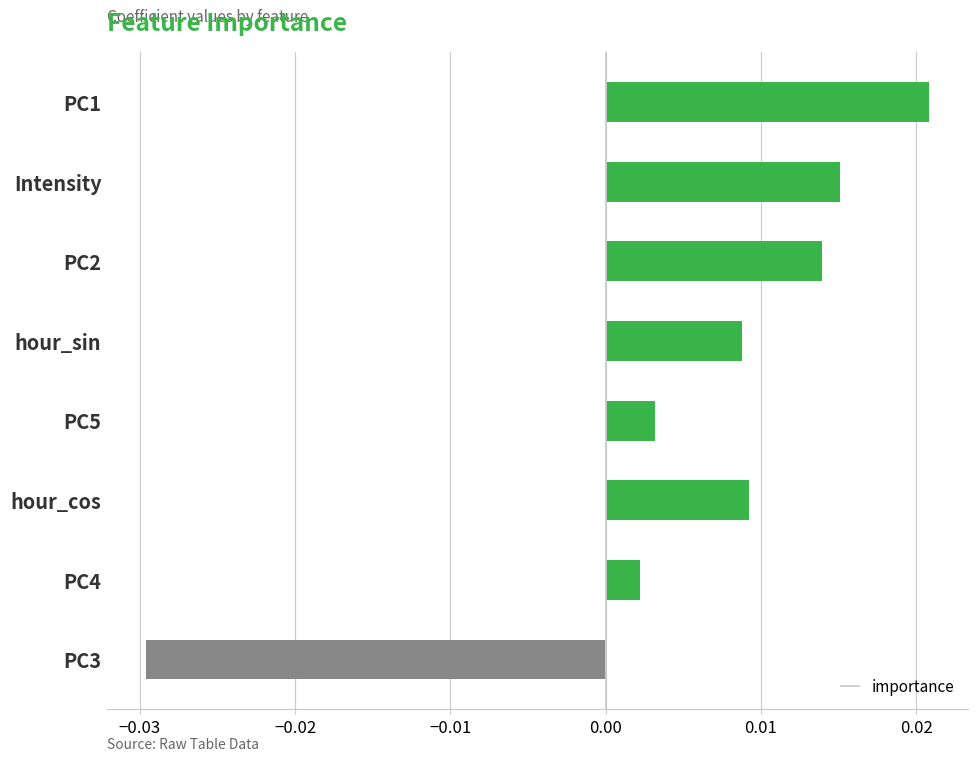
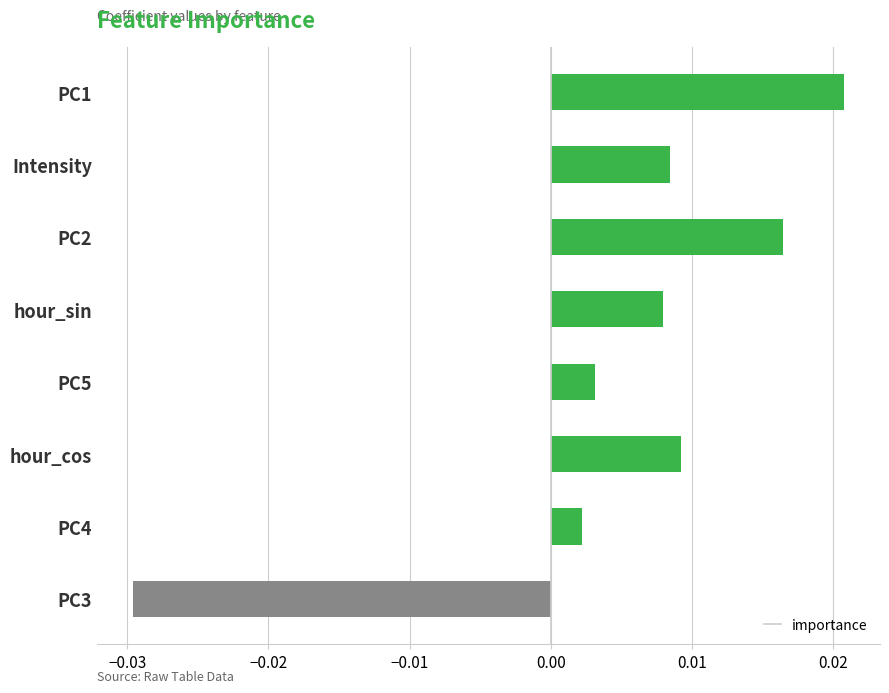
Intensity: 0.0151 -> 0.0085
PC2: 0.0139 -> 0.0164
hour_sin: 0.0088 -> 0.0080
